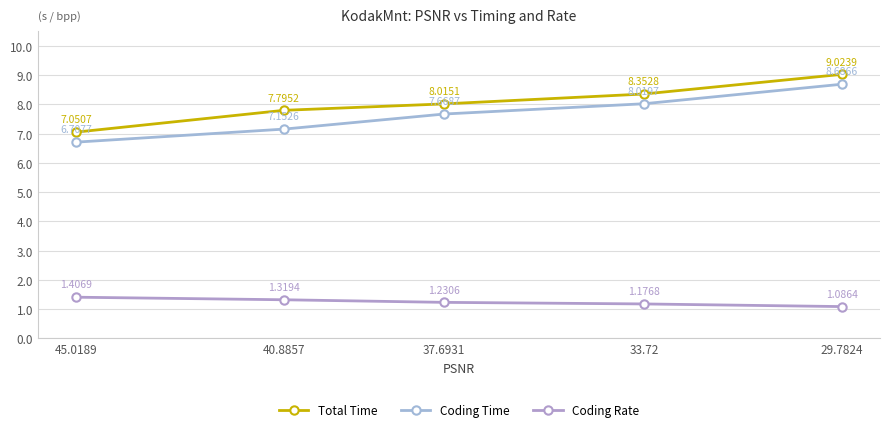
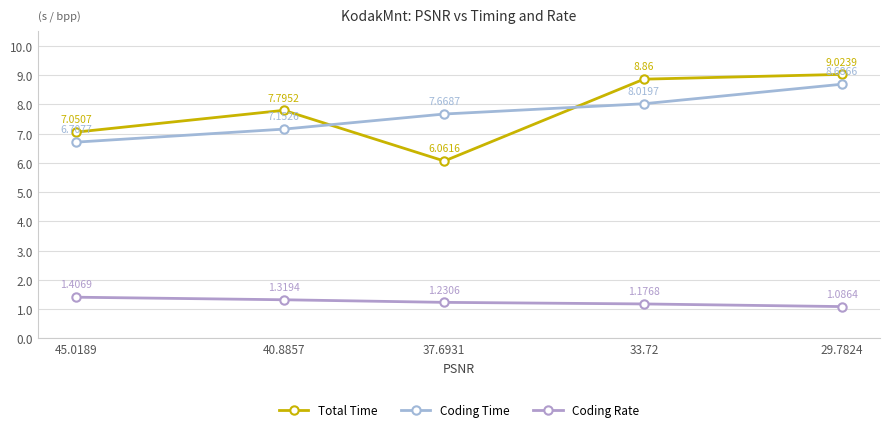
Total Time, 37.6931: 8.0151 -> 6.0616
Total Time, 33.72: 8.3528 -> 8.86
